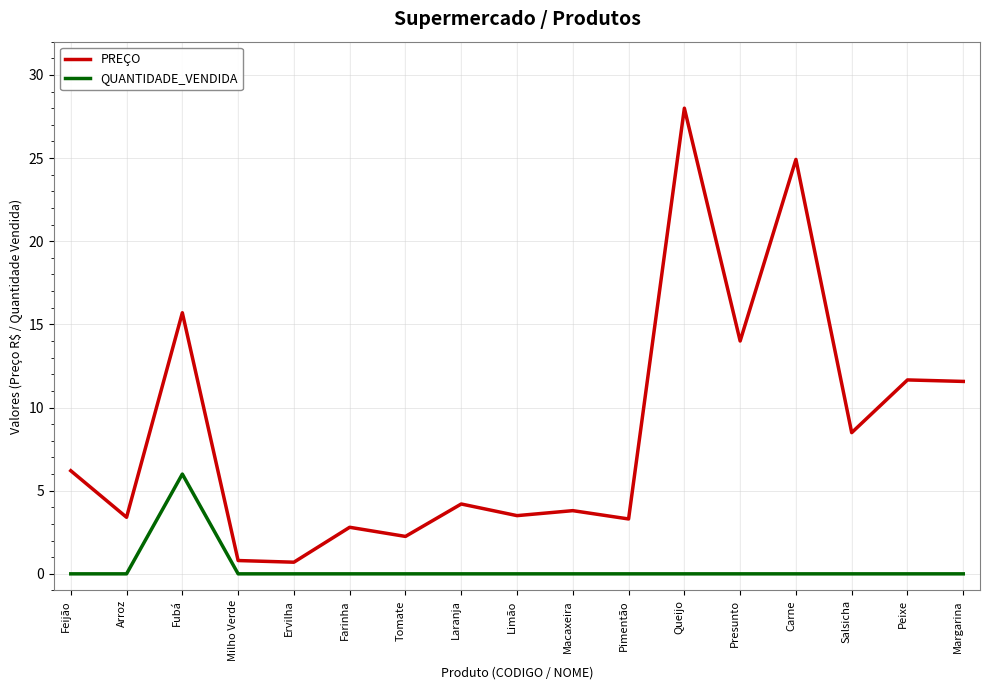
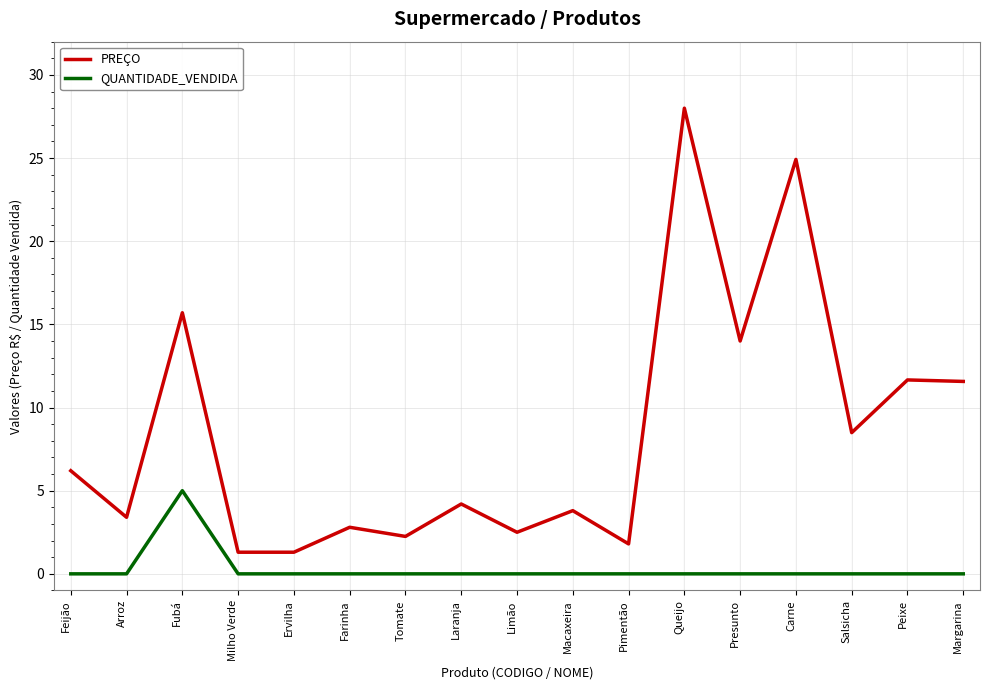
QUANTIDADE_VENDIDA, Fubá: 6 -> 5
PREÇO, Milho Verde: 0.8 -> 1.3
PREÇO, Ervilha: 0.7 -> 1.3
PREÇO, Limão: 3.5 -> 2.5
PREÇO, Pimentão: 3.3 -> 1.8
